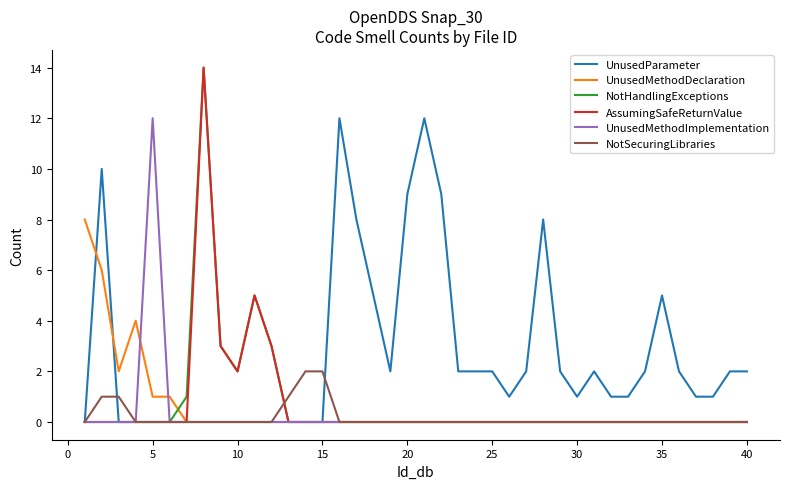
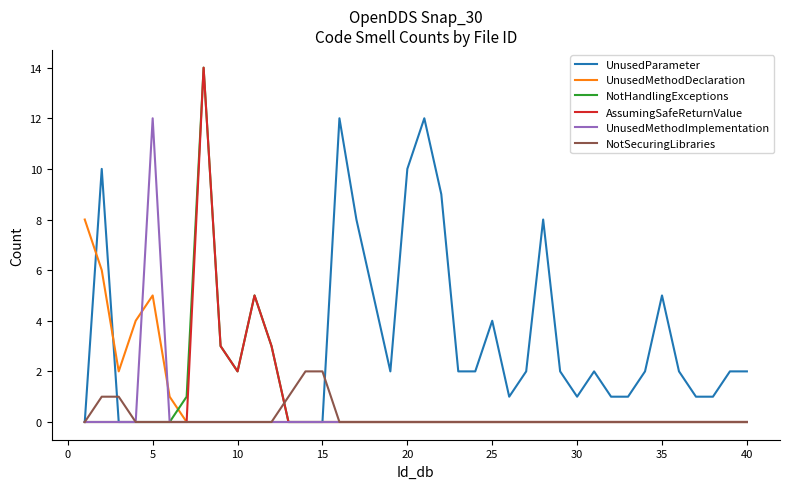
UnusedMethodDeclaration, 5: 1 -> 5
UnusedParameter, 20: 9 -> 10
UnusedParameter, 25: 2 -> 4
